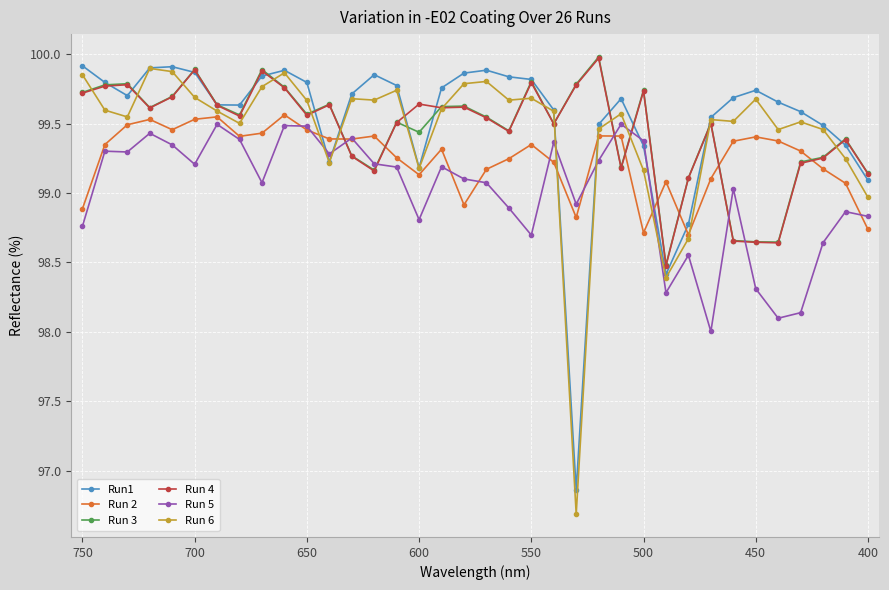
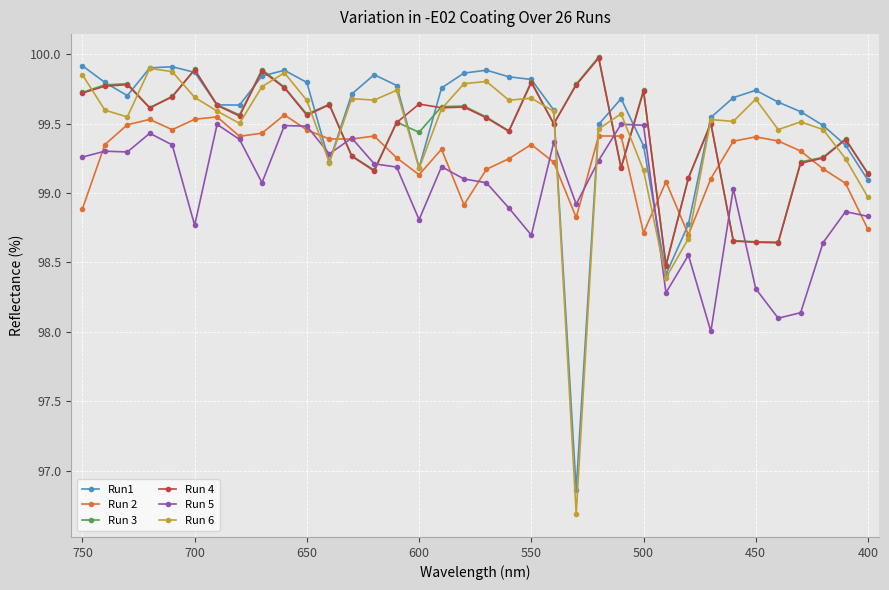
Run 5, 750: 98.76 -> 99.26
Run 5, 700: 99.21 -> 98.77
Run 5, 500: 99.38 -> 99.49
